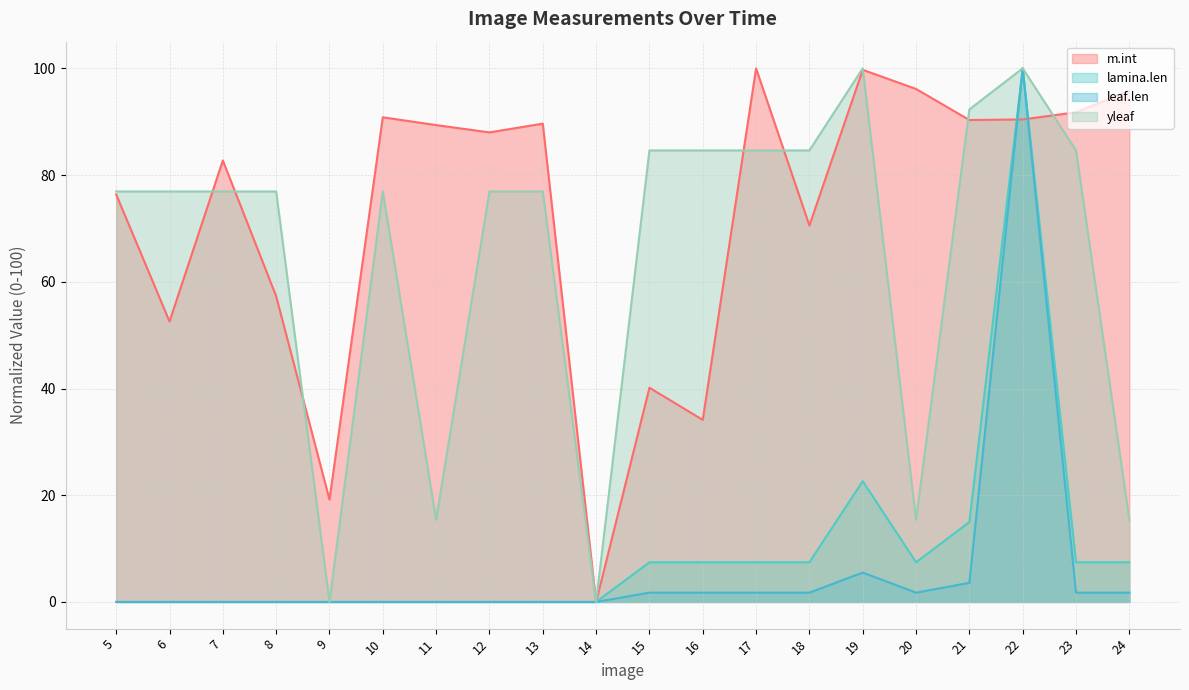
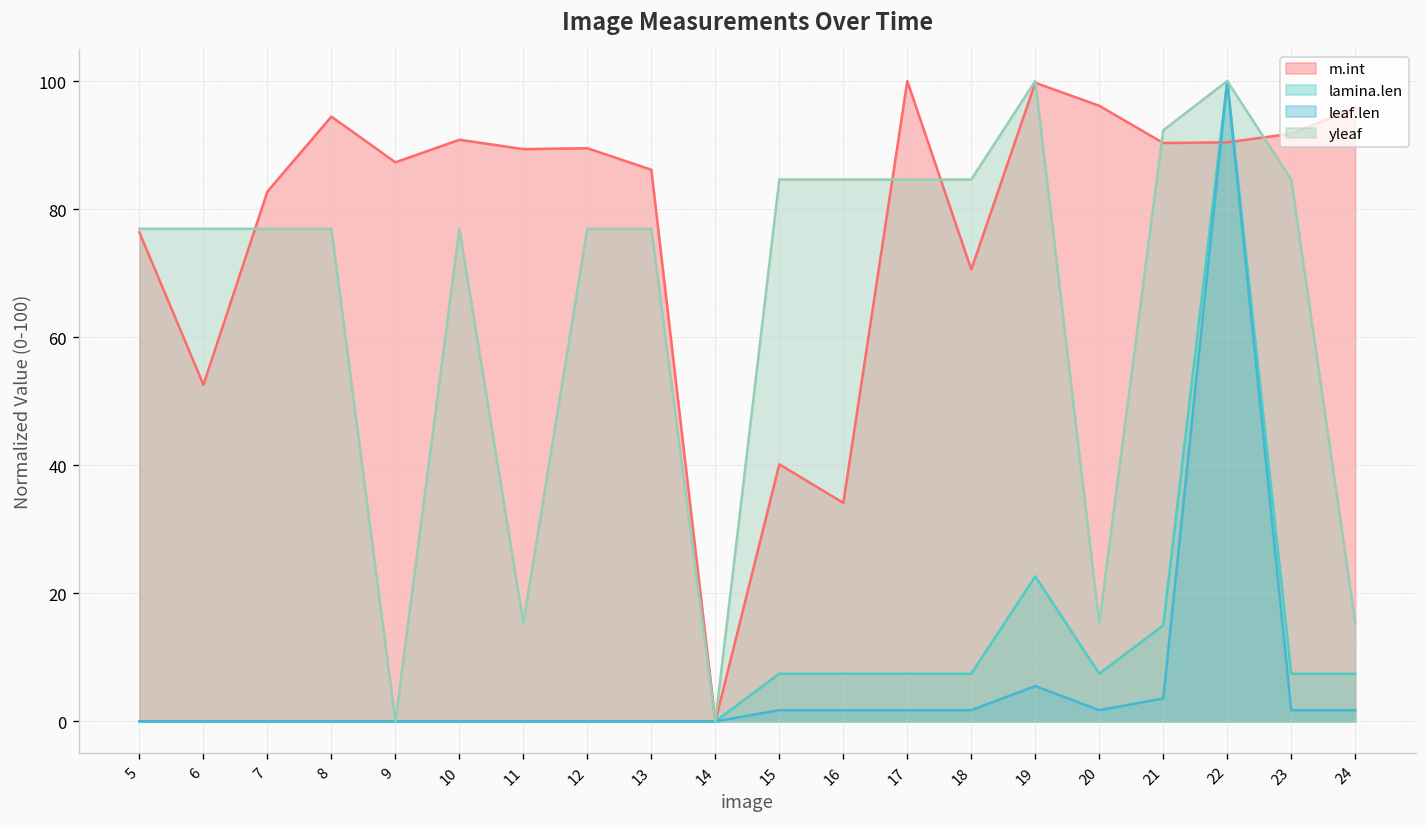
m.int, 8: 57 -> 94
m.int, 9: 19 -> 87
m.int, 12: 88 -> 90
m.int, 13: 90 -> 86
